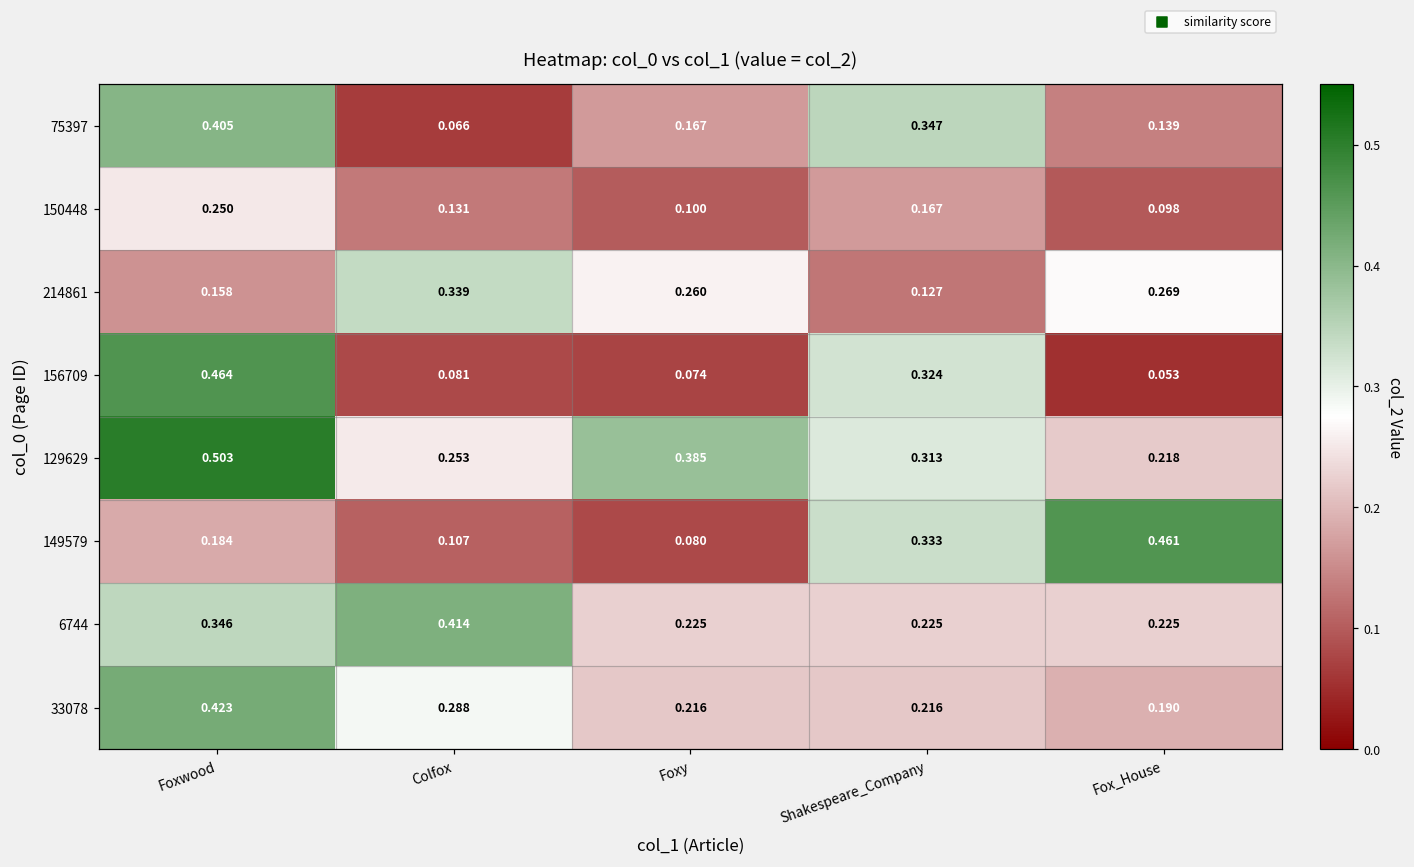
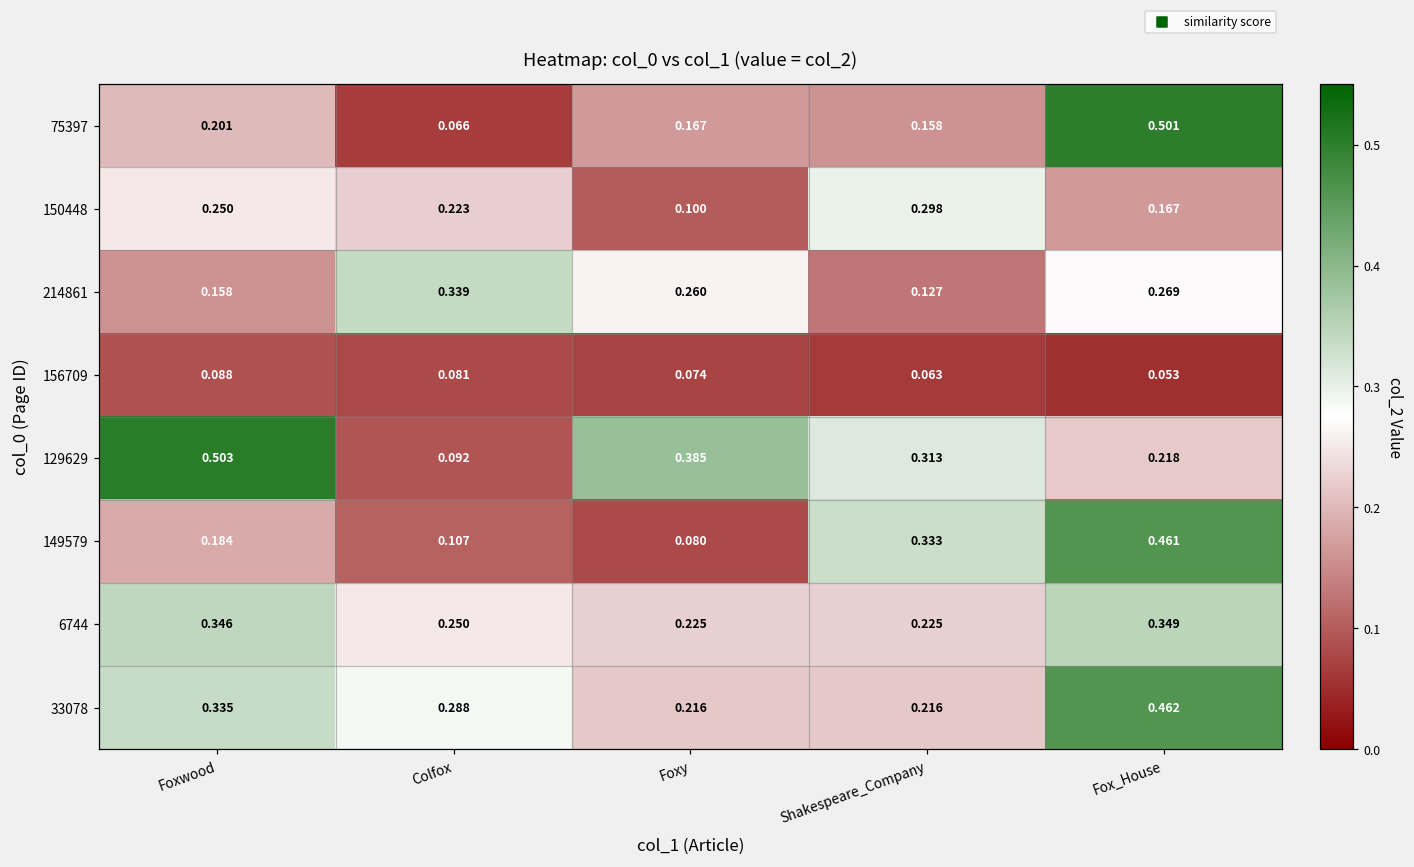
75397, Foxwood: 0.405 -> 0.201
75397, Shakespeare_Company: 0.347 -> 0.158
75397, Fox_House: 0.139 -> 0.501
150448, Colfox: 0.131 -> 0.223
150448, Shakespeare_Company: 0.167 -> 0.298
150448, Fox_House: 0.098 -> 0.167
156709, Foxwood: 0.464 -> 0.088
156709, Shakespeare_Company: 0.324 -> 0.063
129629, Colfox: 0.253 -> 0.092
6744, Colfox: 0.414 -> 0.250
6744, Fox_House: 0.225 -> 0.349
33078, Foxwood: 0.423 -> 0.335
33078, Fox_House: 0.190 -> 0.462
